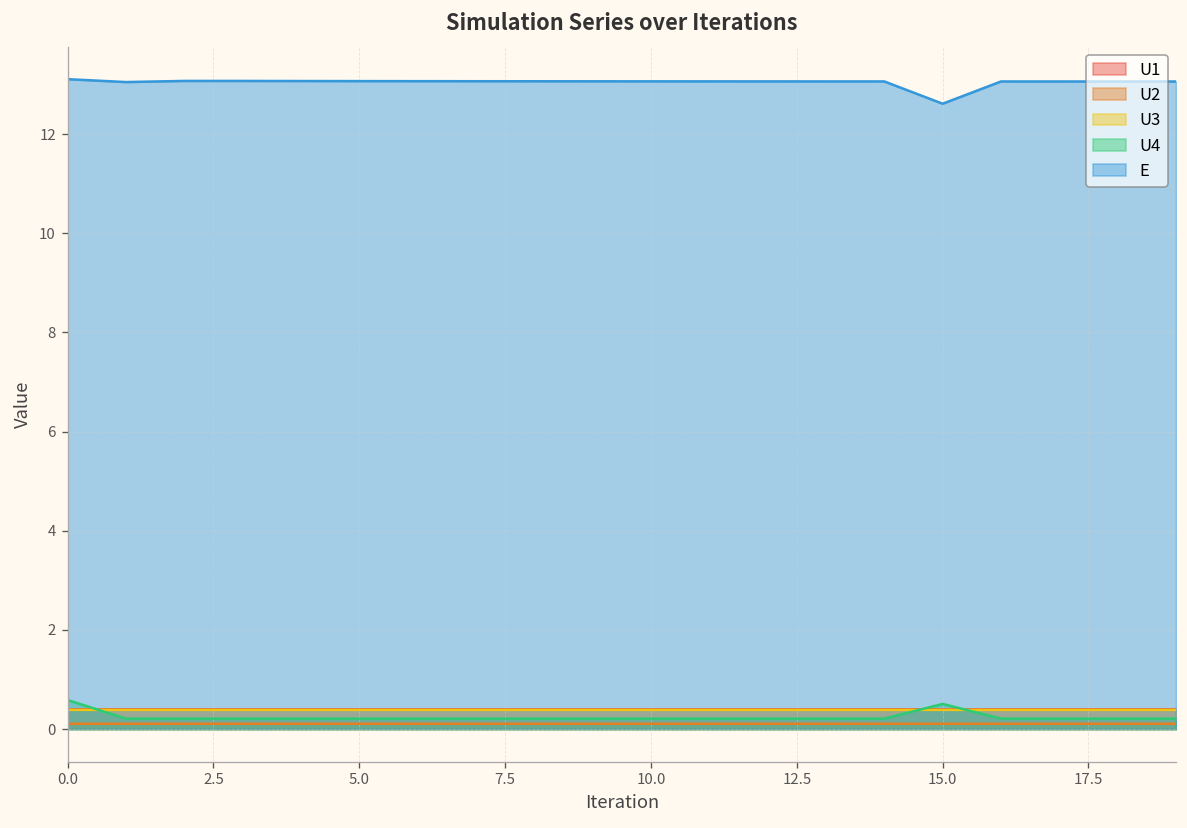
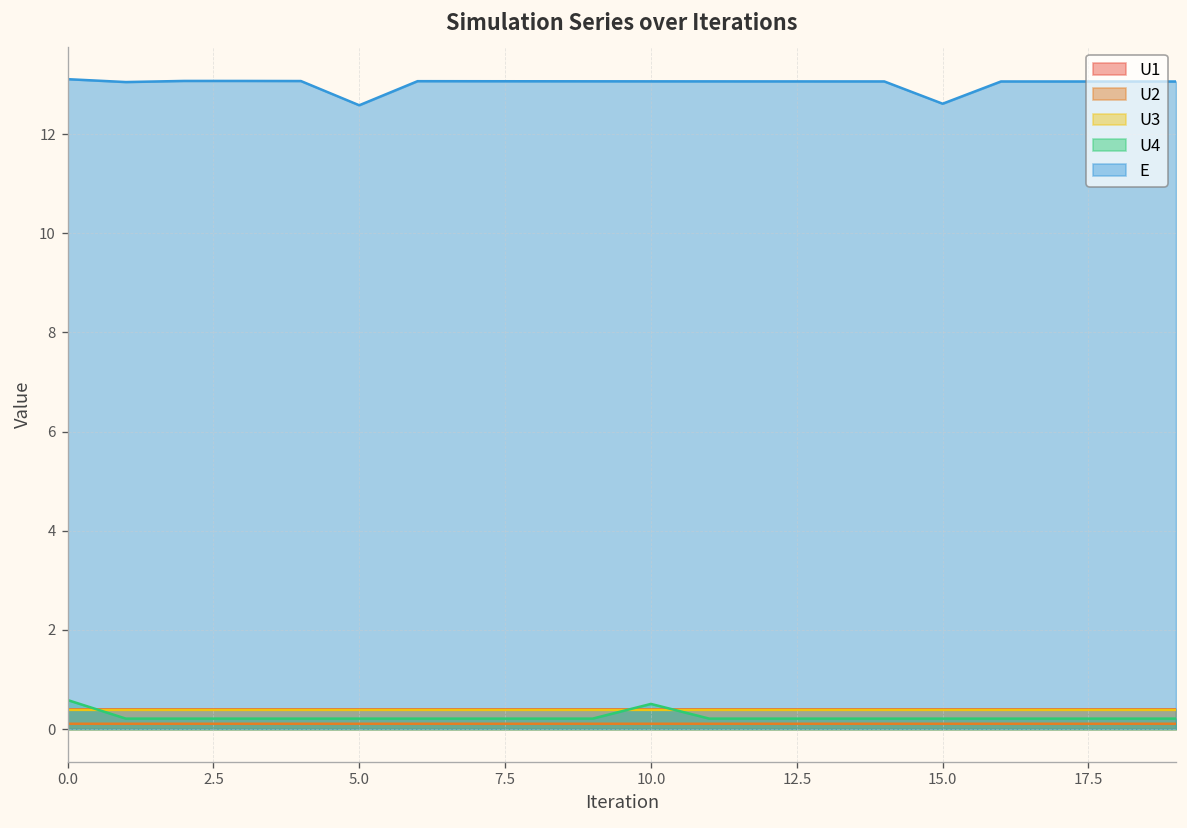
E, 5.0: 13.1 -> 12.6
U4, 10.0: 0.2 -> 0.5
U4, 15.0: 0.5 -> 0.2
